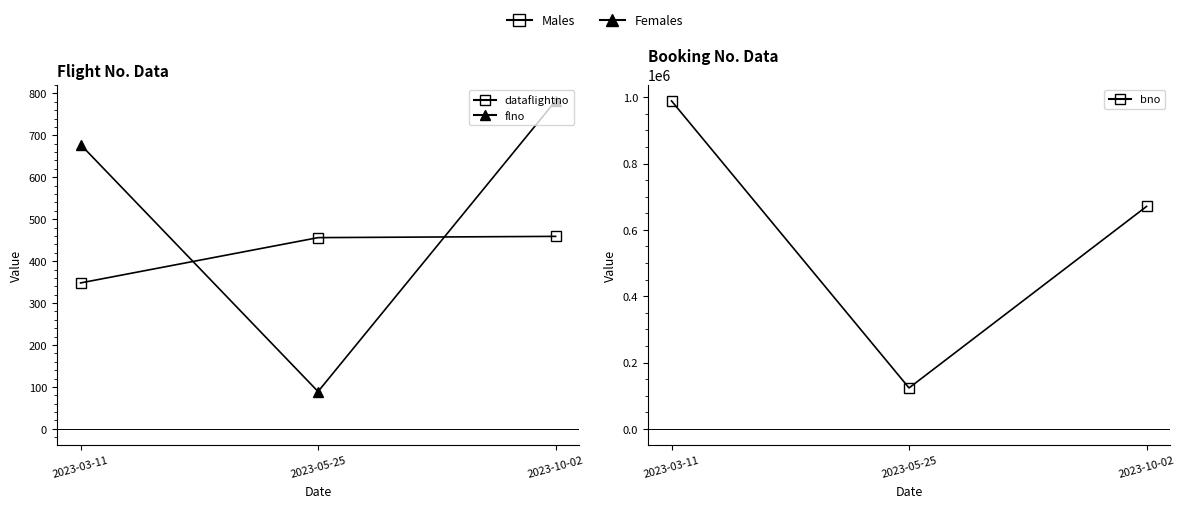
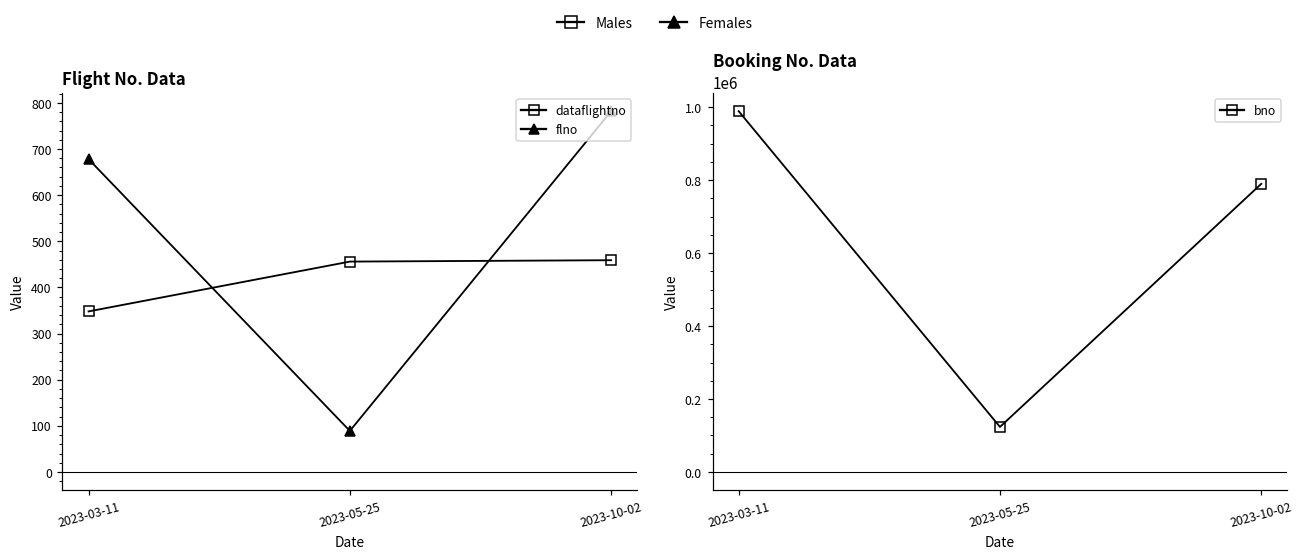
Booking No. Data, 2023-10-02: 670000 -> 790000
